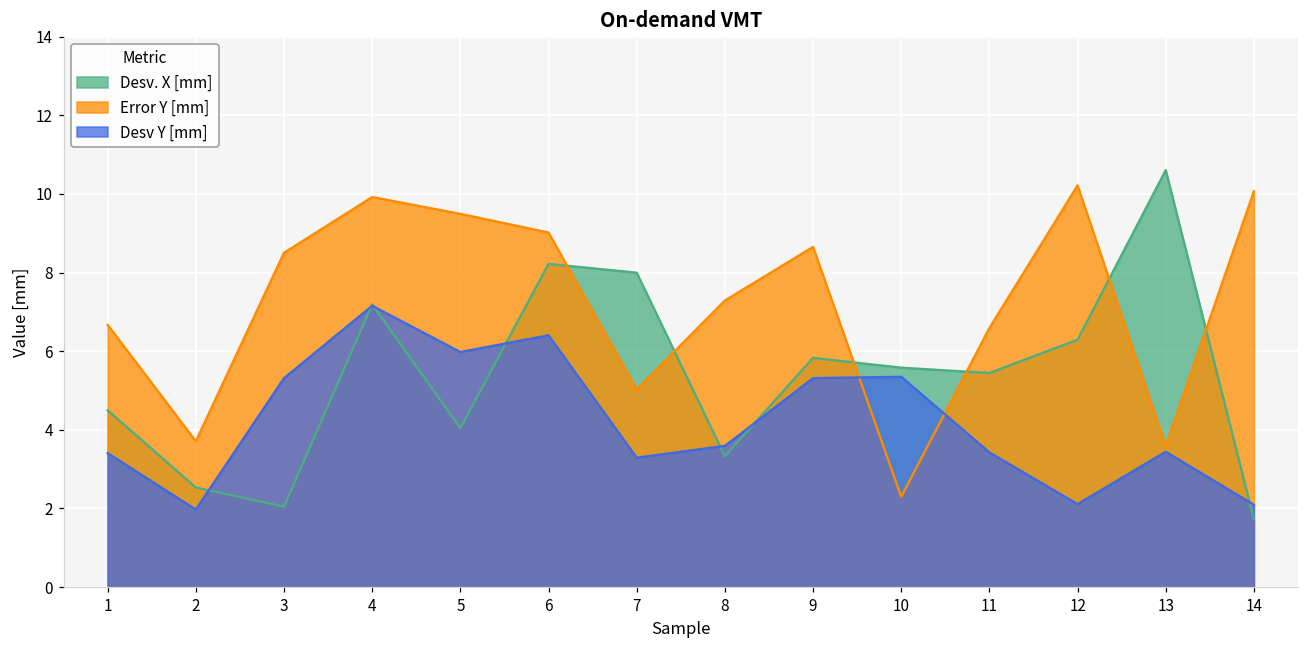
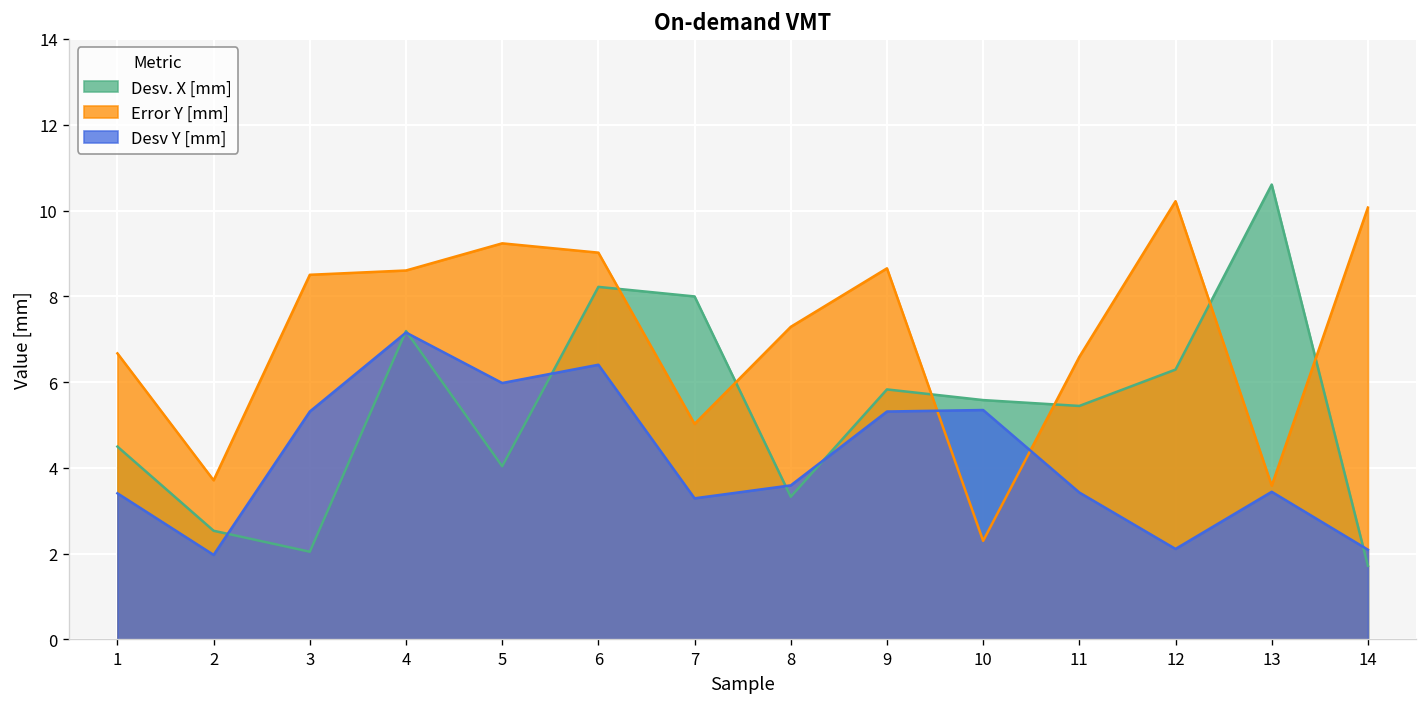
Error Y [mm], 4: 9.9 -> 8.6
Error Y [mm], 5: 9.5 -> 9.2
